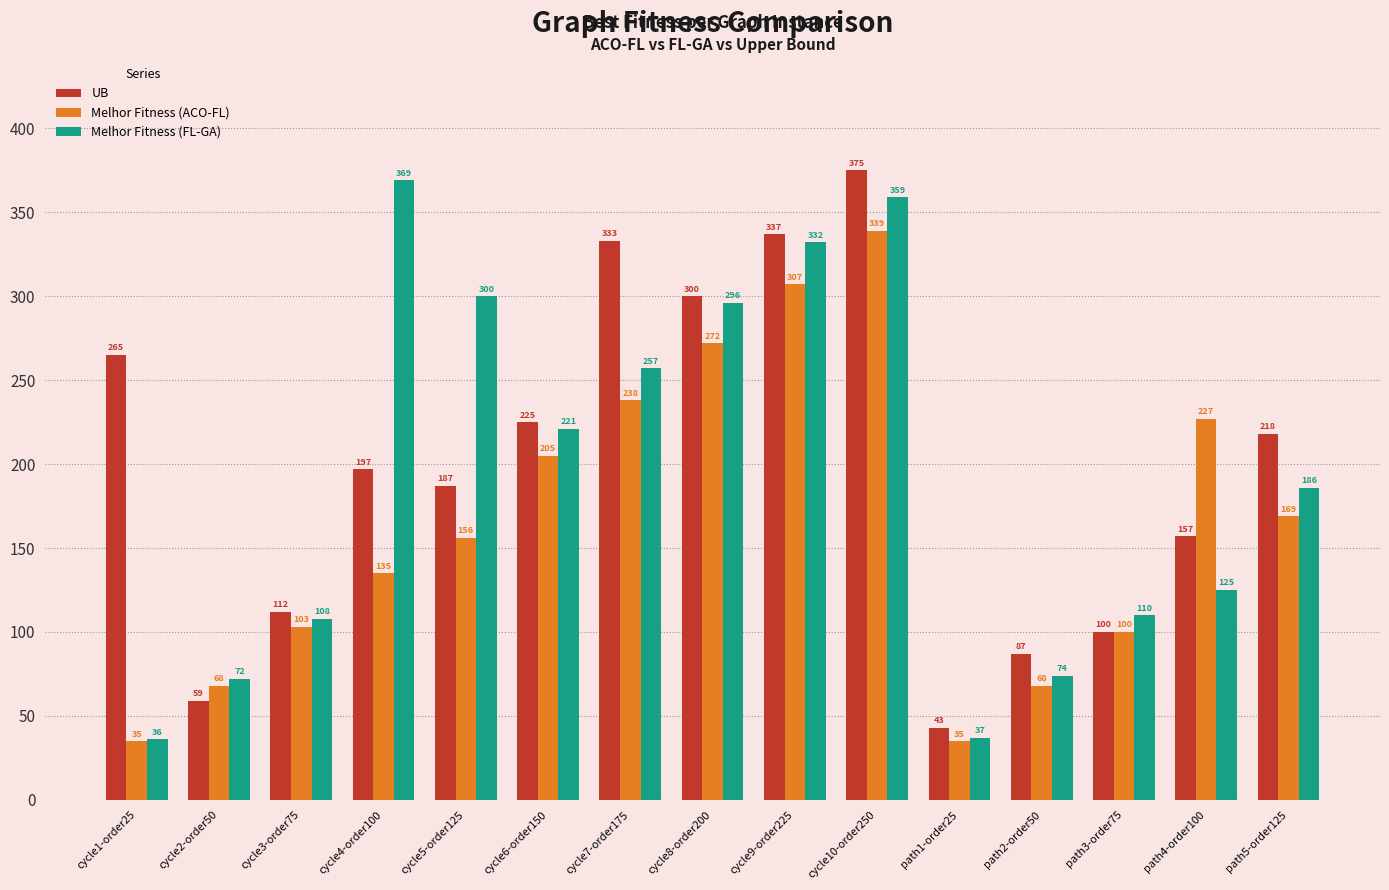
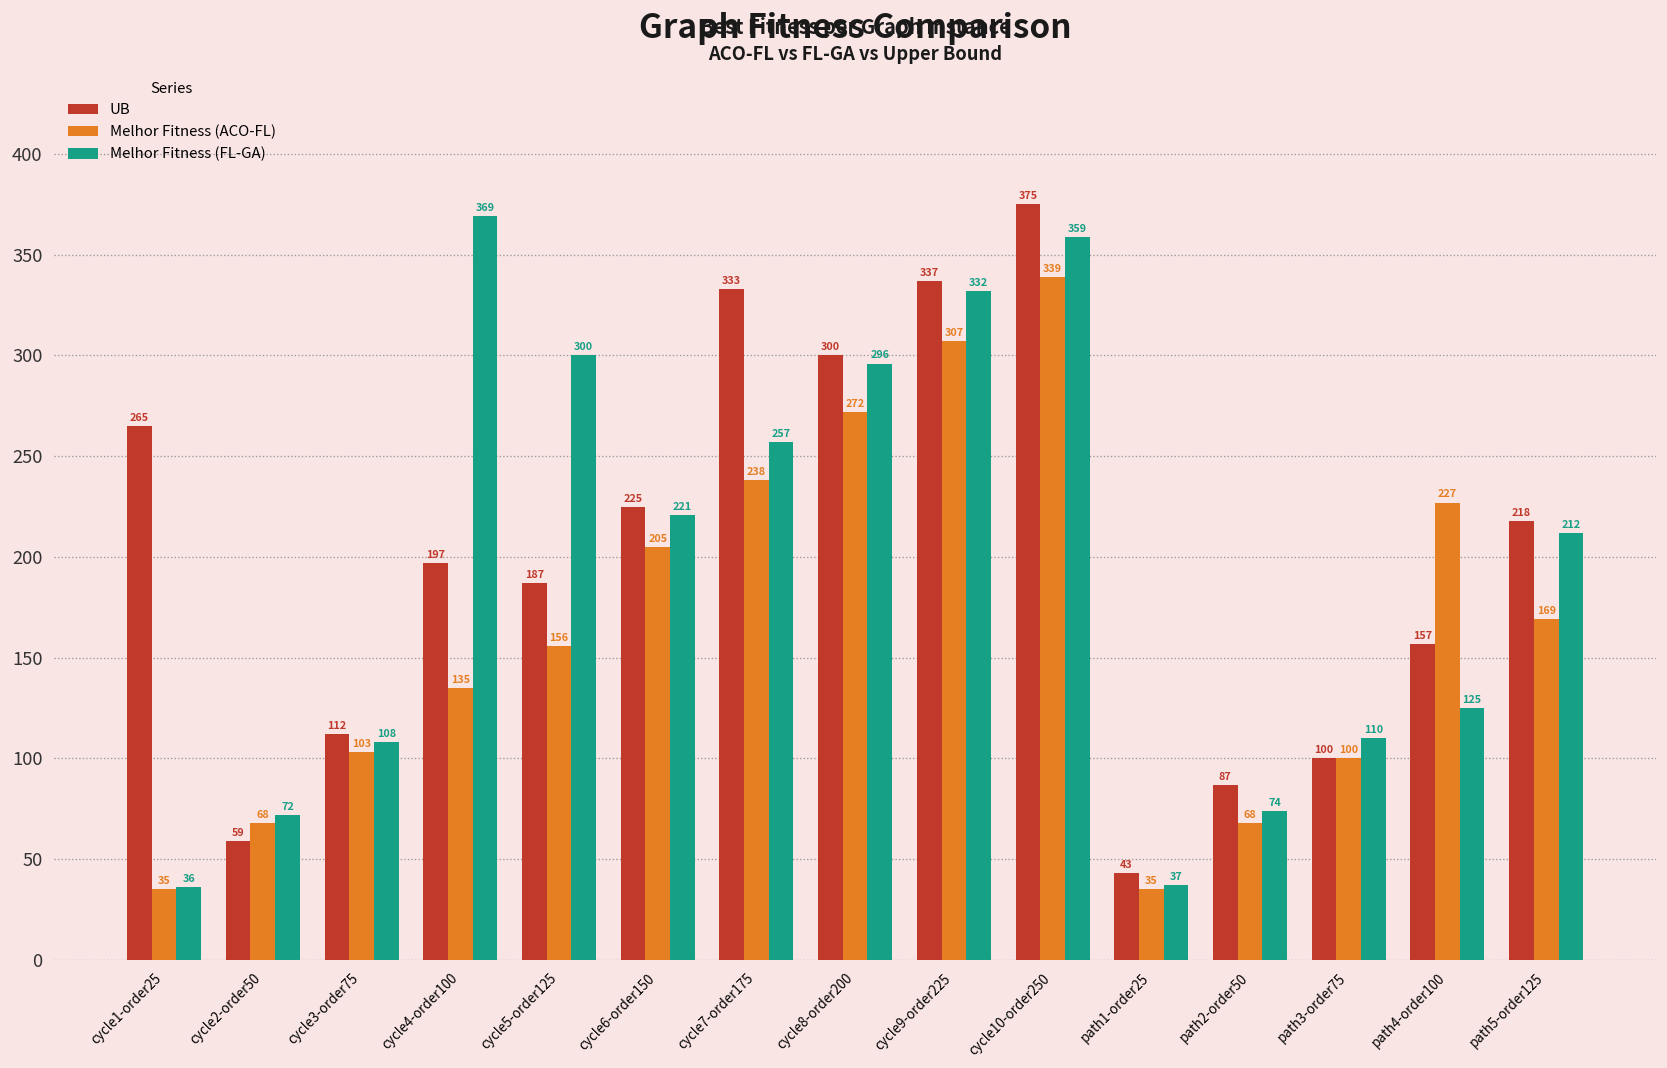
Melhor Fitness (FL-GA), path5-order125: 186 -> 212
